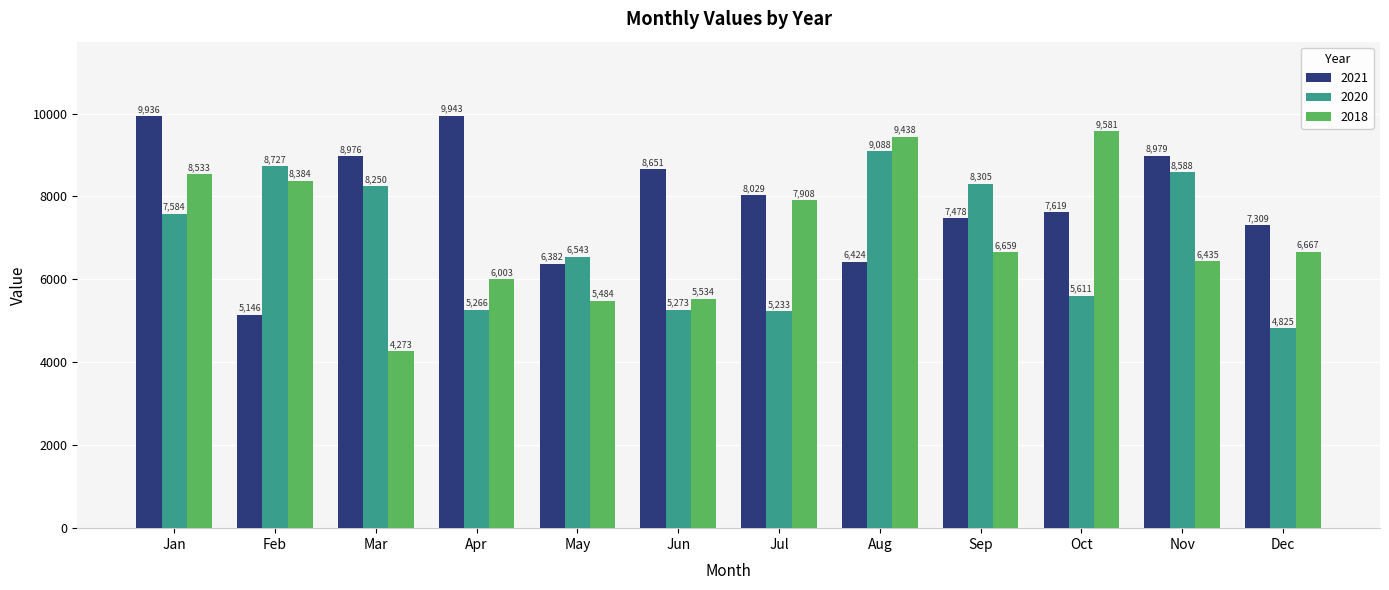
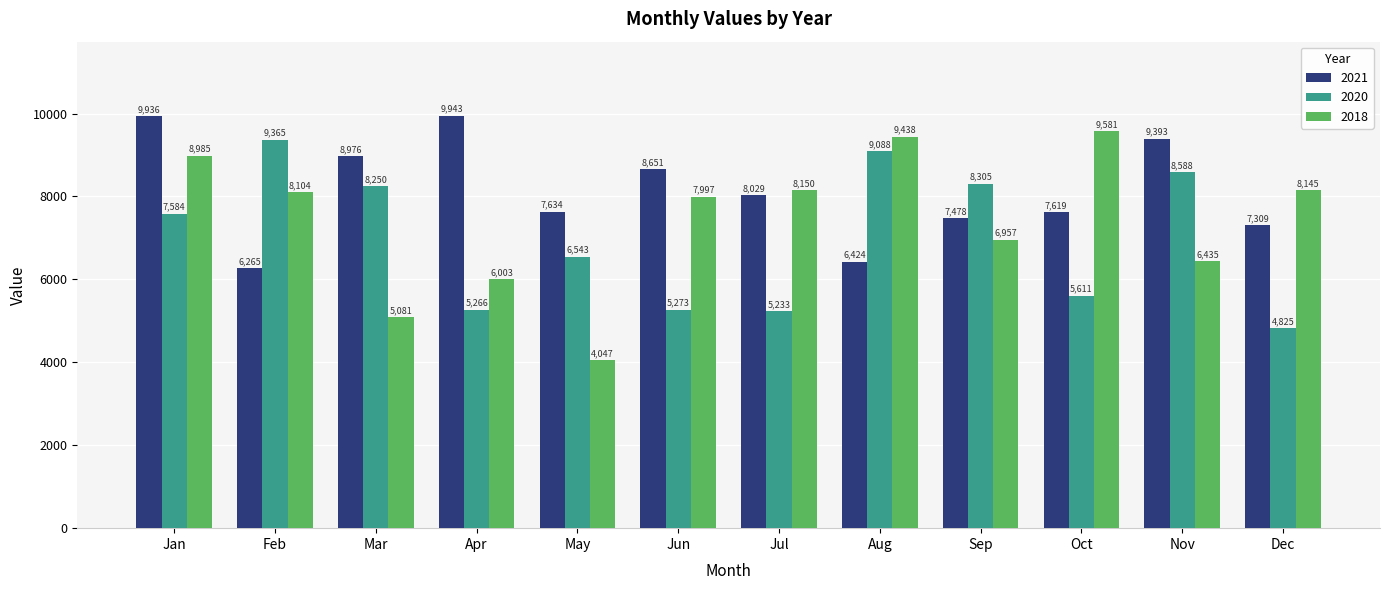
2018, Jan: 8,533 -> 8,985
2021, Feb: 5,146 -> 6,265
2020, Feb: 8,727 -> 9,365
2018, Feb: 8,384 -> 8,104
2018, Mar: 4,273 -> 5,081
2021, May: 6,382 -> 7,634
2018, May: 5,484 -> 4,047
2018, Jun: 5,534 -> 7,997
2018, Jul: 7,908 -> 8,150
2018, Sep: 6,659 -> 6,957
2021, Nov: 8,979 -> 9,393
2018, Dec: 6,667 -> 8,145
